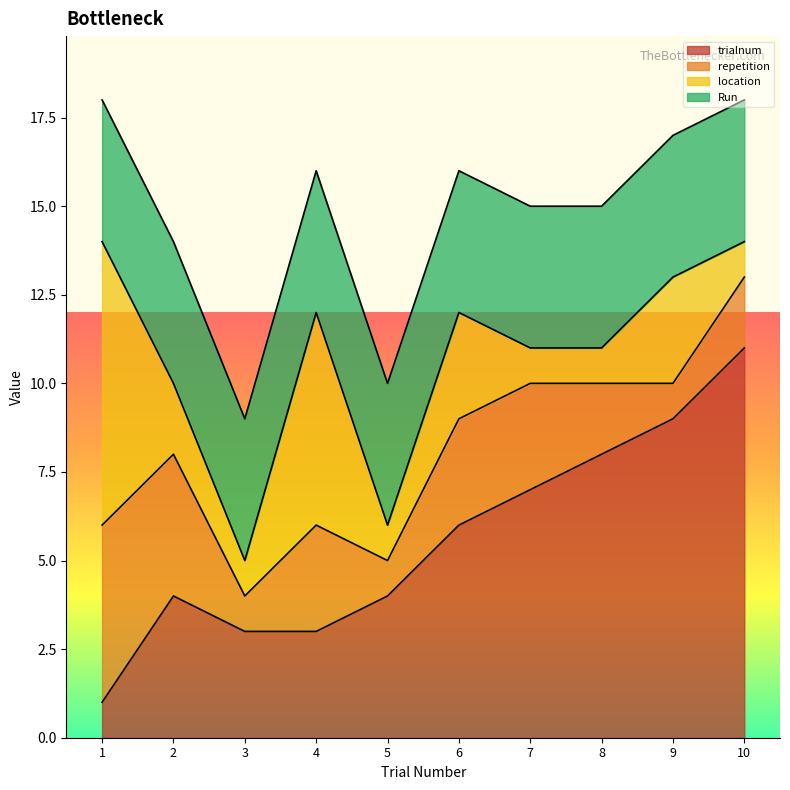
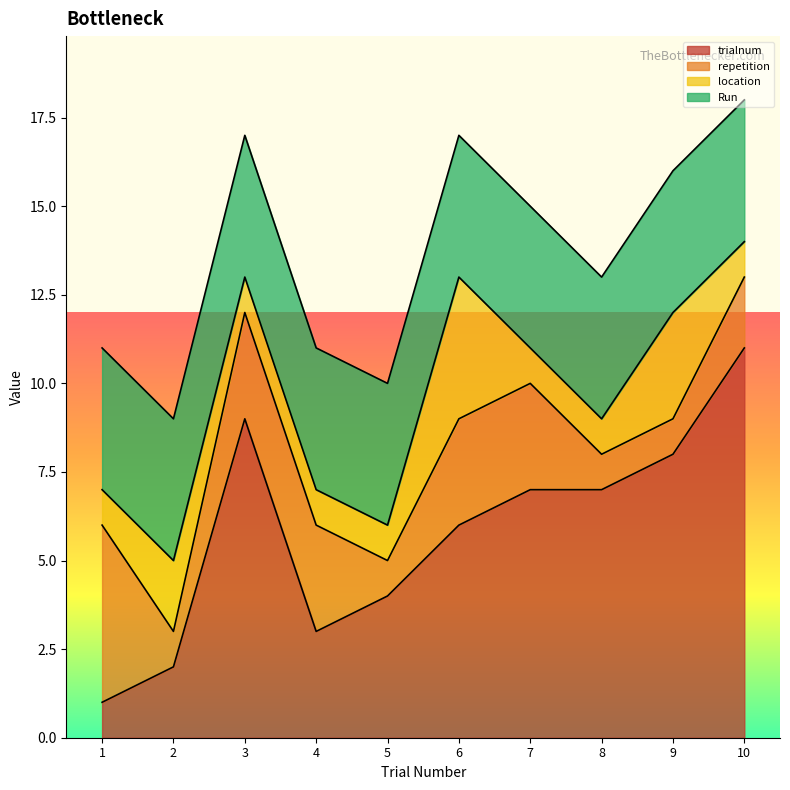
location, 1: 8 -> 1
trialnum, 2: 4 -> 2
repetition, 2: 4 -> 1
trialnum, 3: 3 -> 9
repetition, 3: 1 -> 3
location, 4: 6 -> 1
location, 6: 3 -> 4
trialnum, 8: 8 -> 7
repetition, 8: 2 -> 1
trialnum, 9: 9 -> 8
